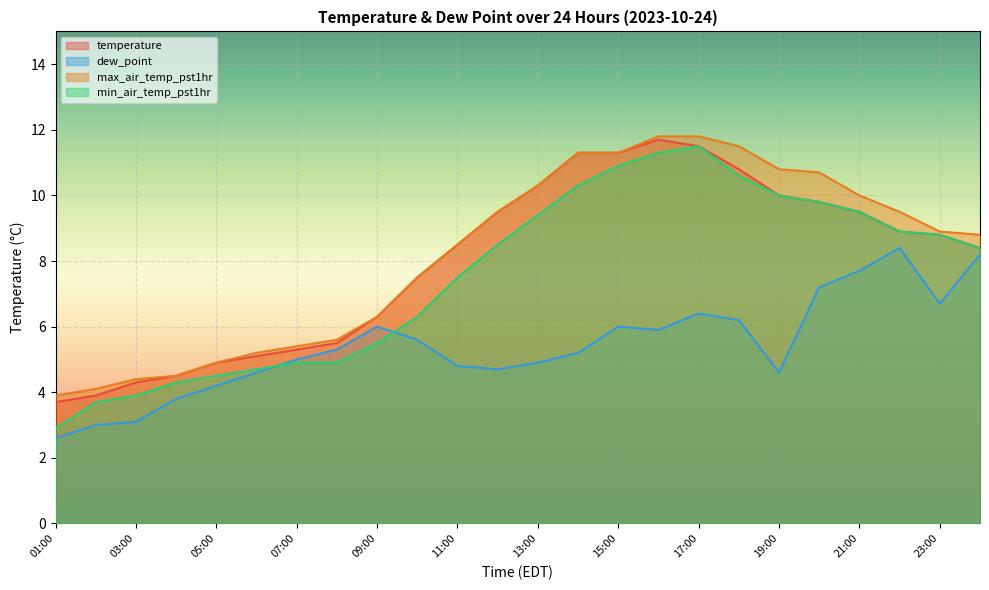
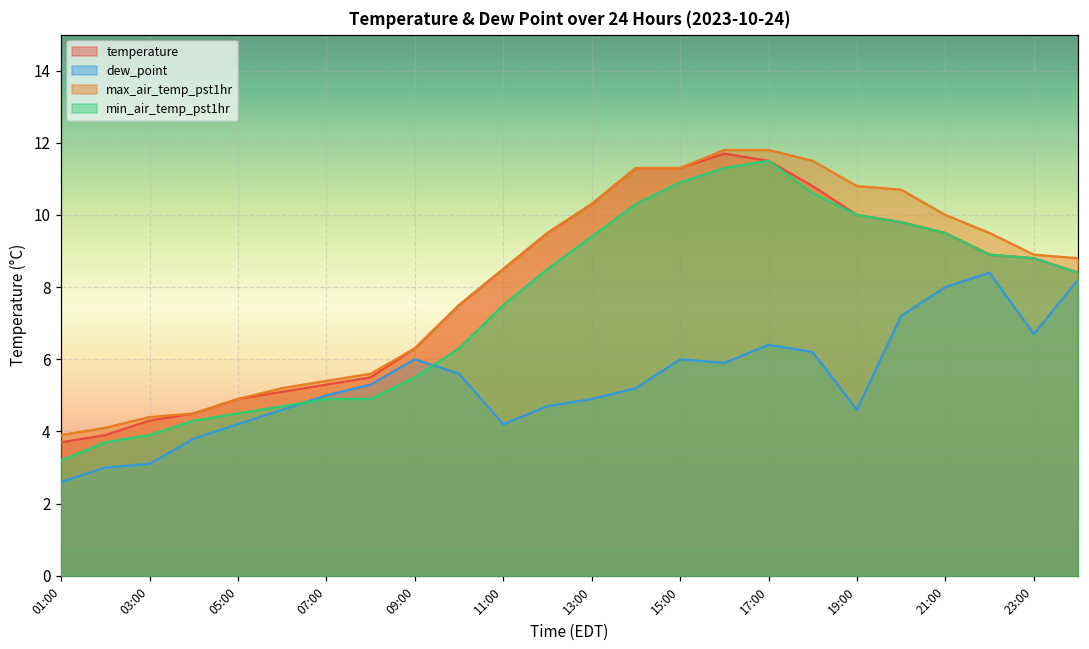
min_air_temp_pst1hr, 01:00: 2.9 -> 3.2
dew_point, 11:00: 4.8 -> 4.2
dew_point, 21:00: 7.7 -> 8.0
